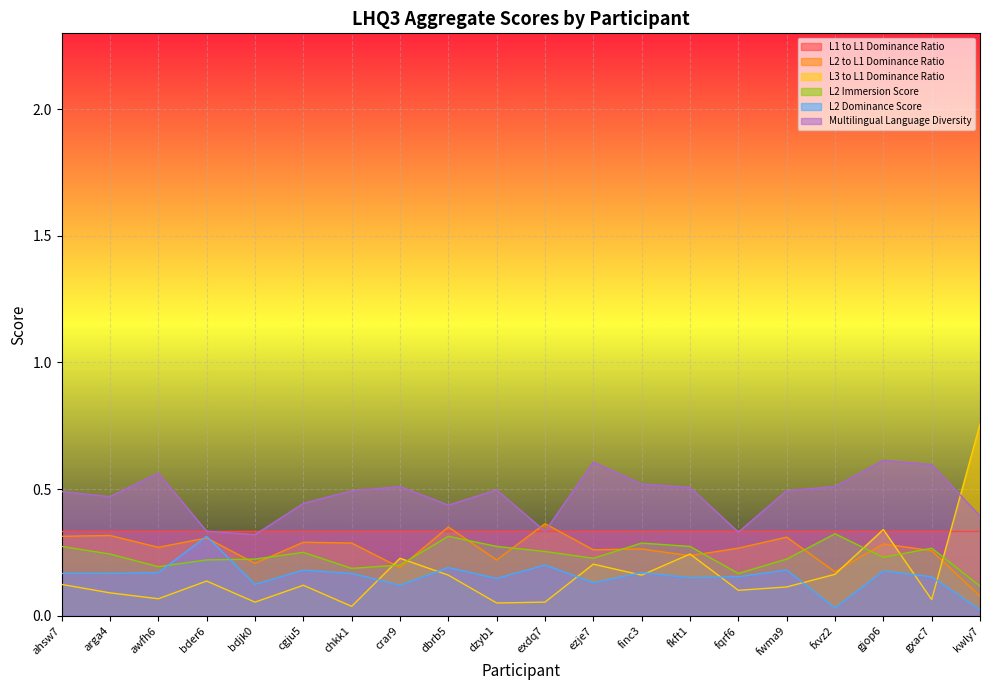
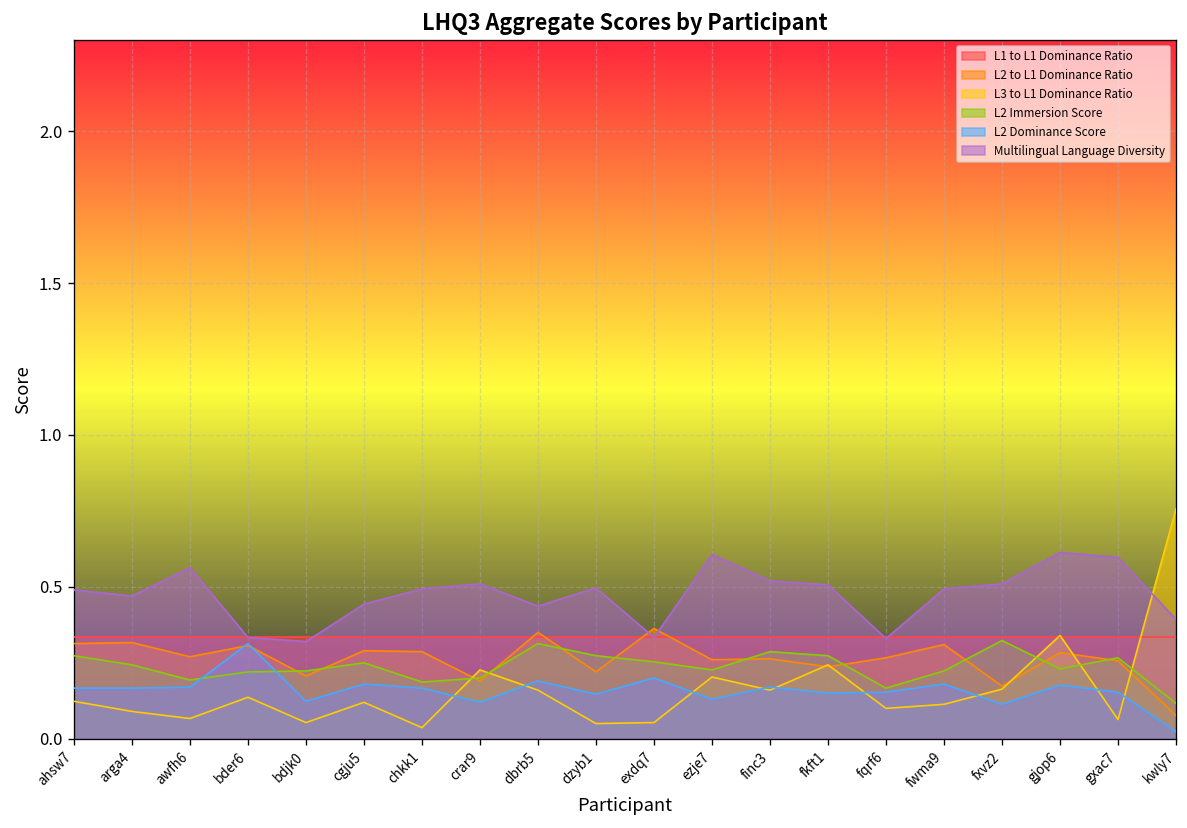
L2 Dominance Score, fxvz2: 0.03 -> 0.11
